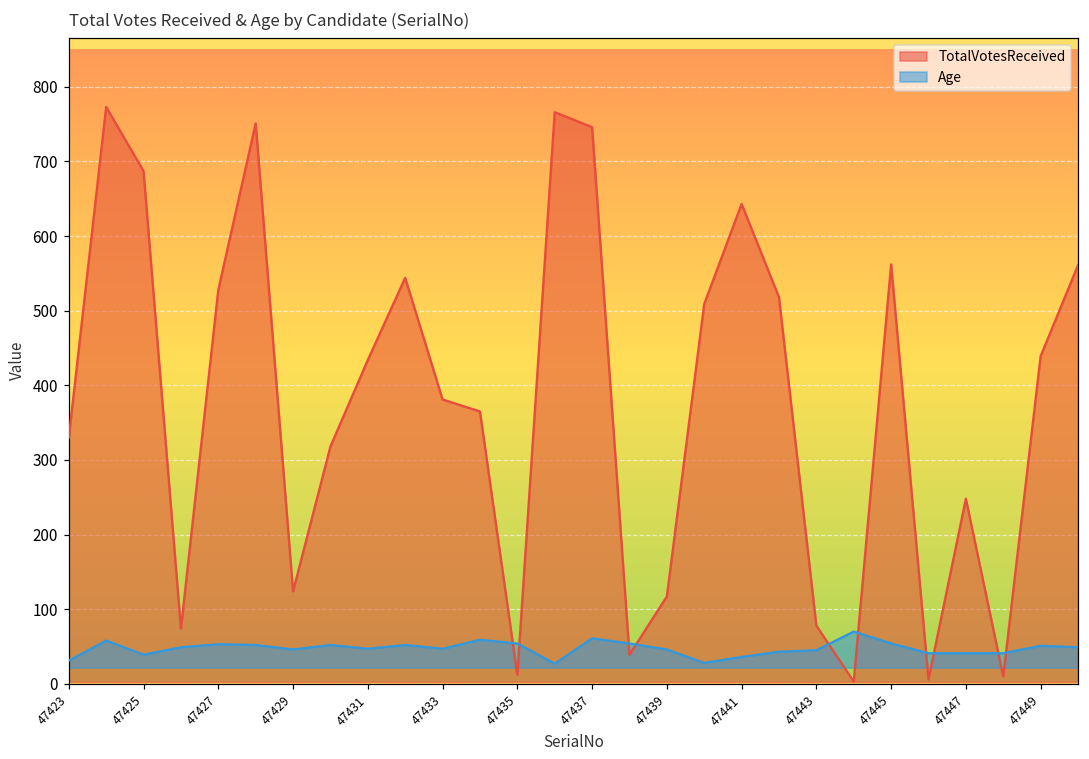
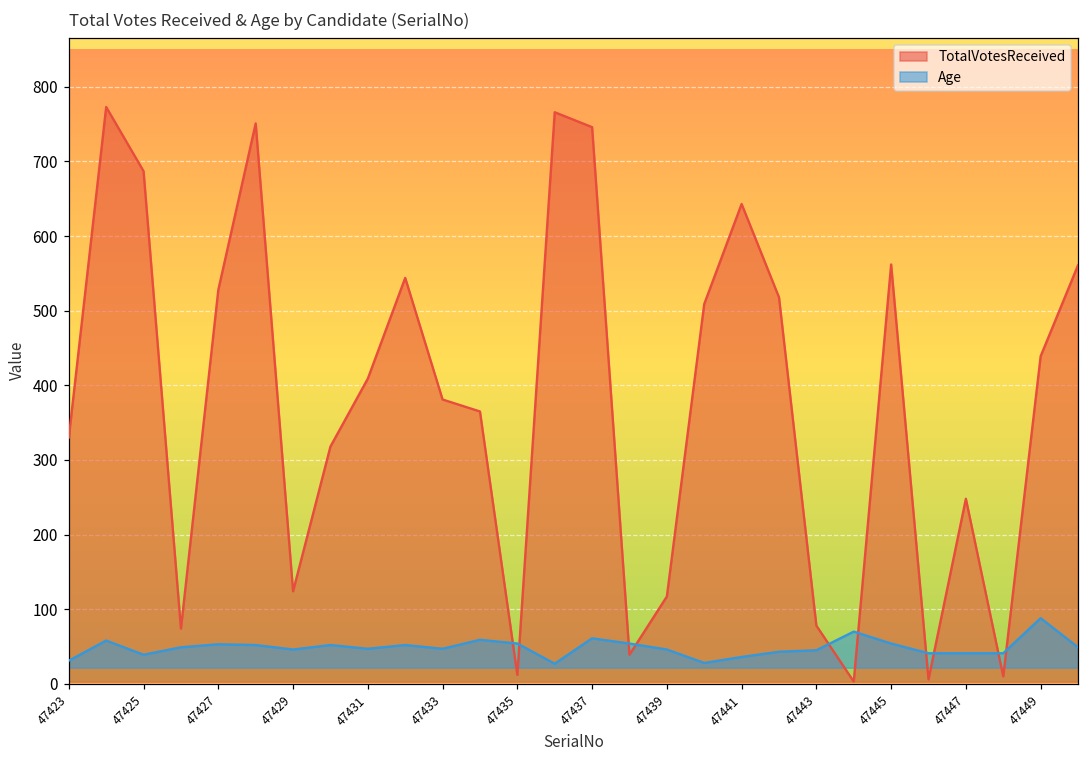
TotalVotesReceived, 47431: 430 -> 410
Age, 47449: 50 -> 90
